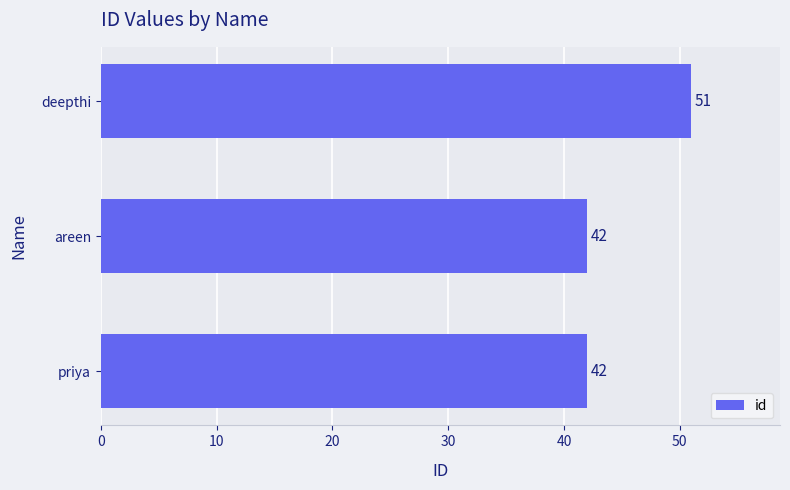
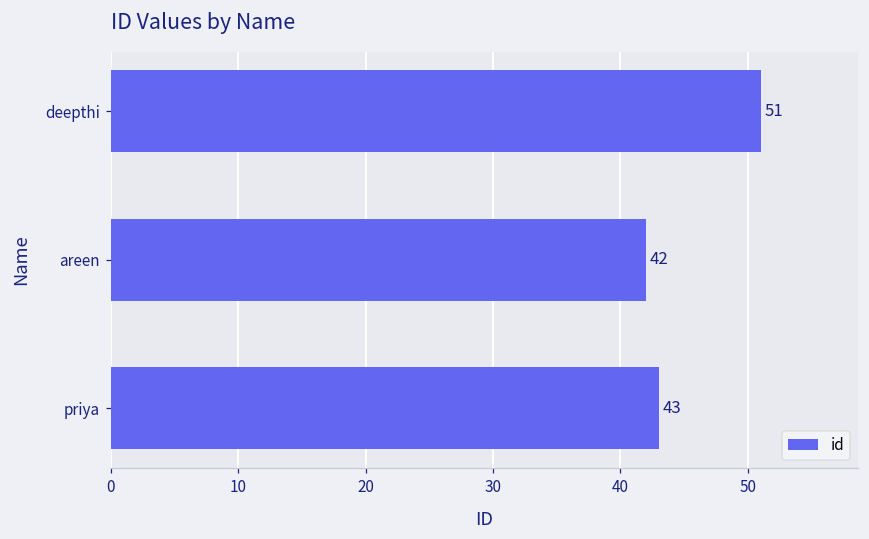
priya: 42 -> 43
